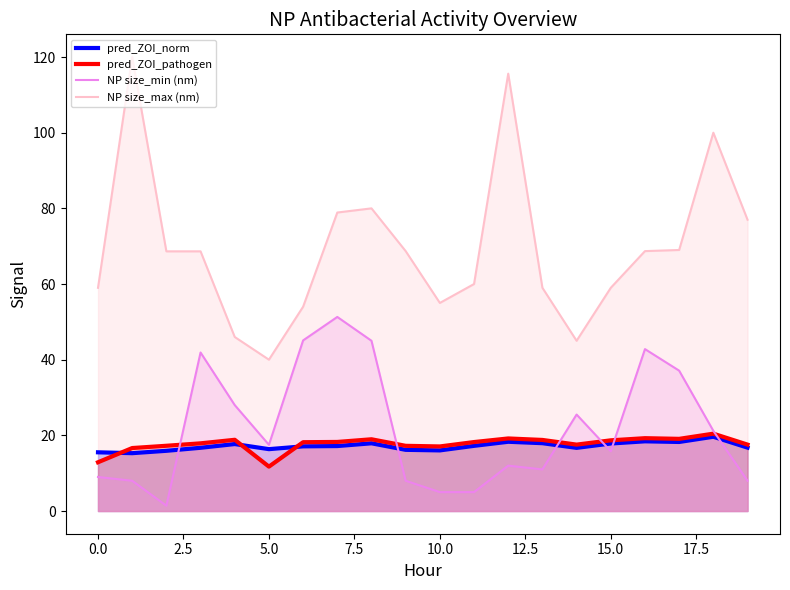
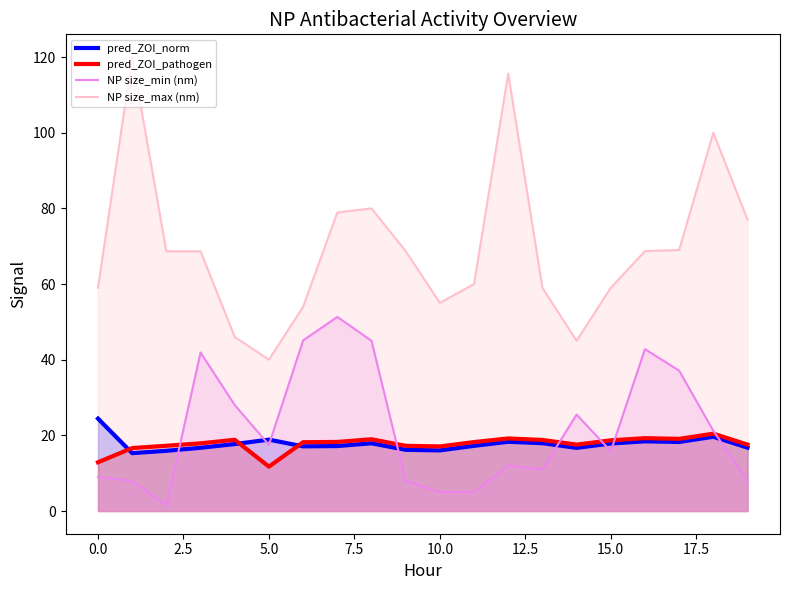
pred_ZOI_norm, 0.0: 16 -> 24
pred_ZOI_norm, 5.0: 16 -> 19
